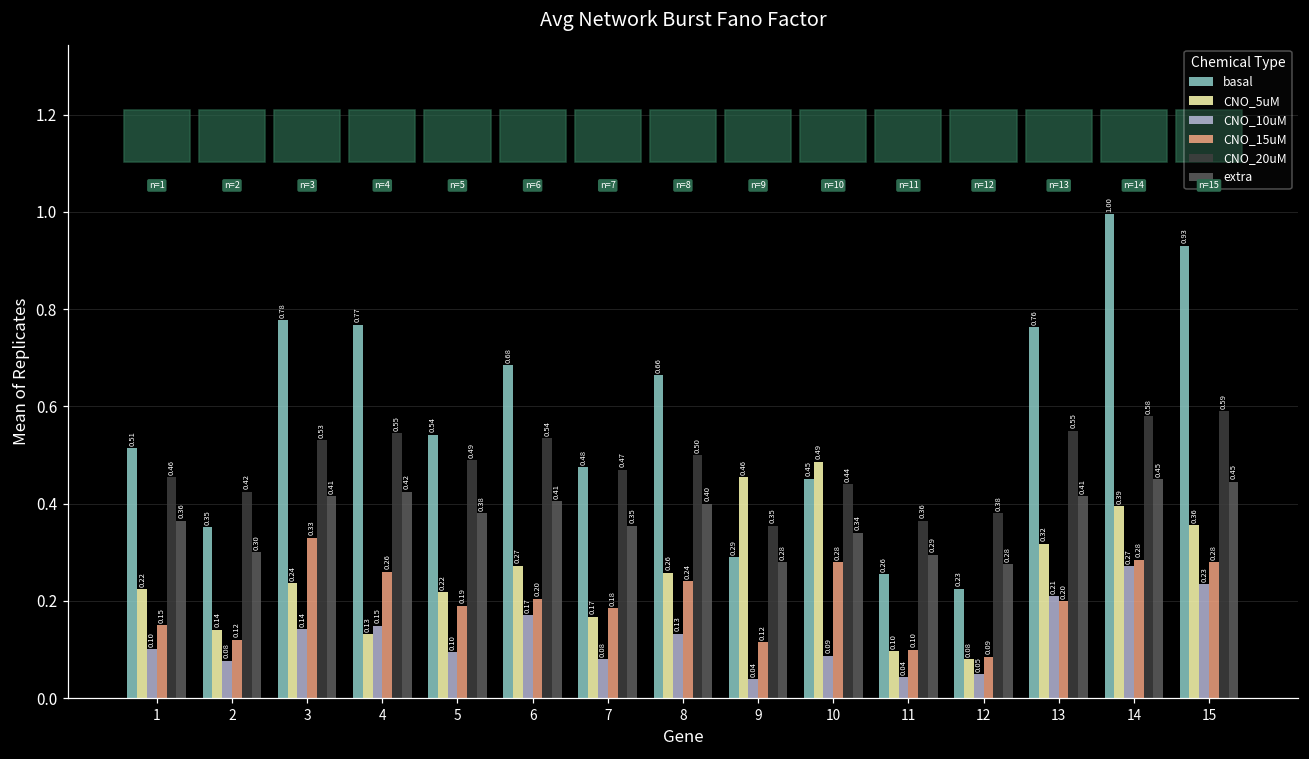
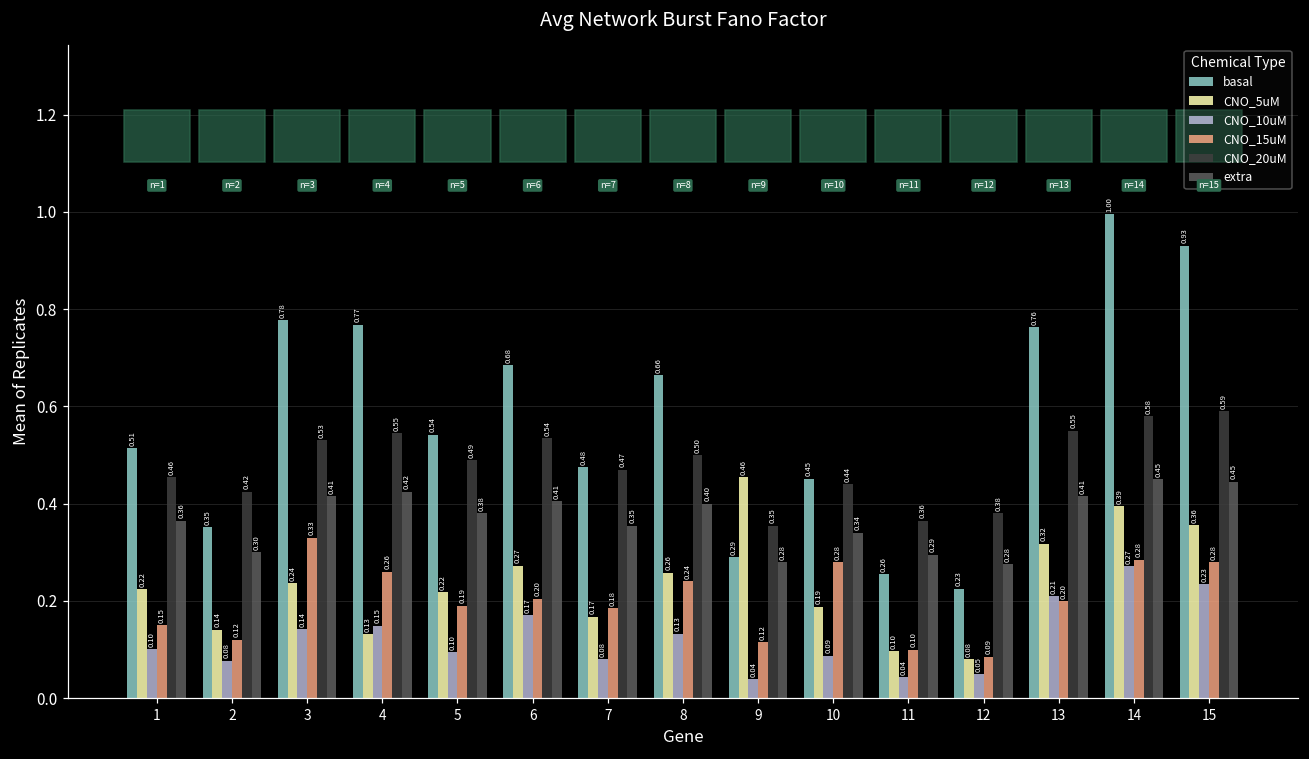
CNO_5uM, 10: 0.49 -> 0.19
